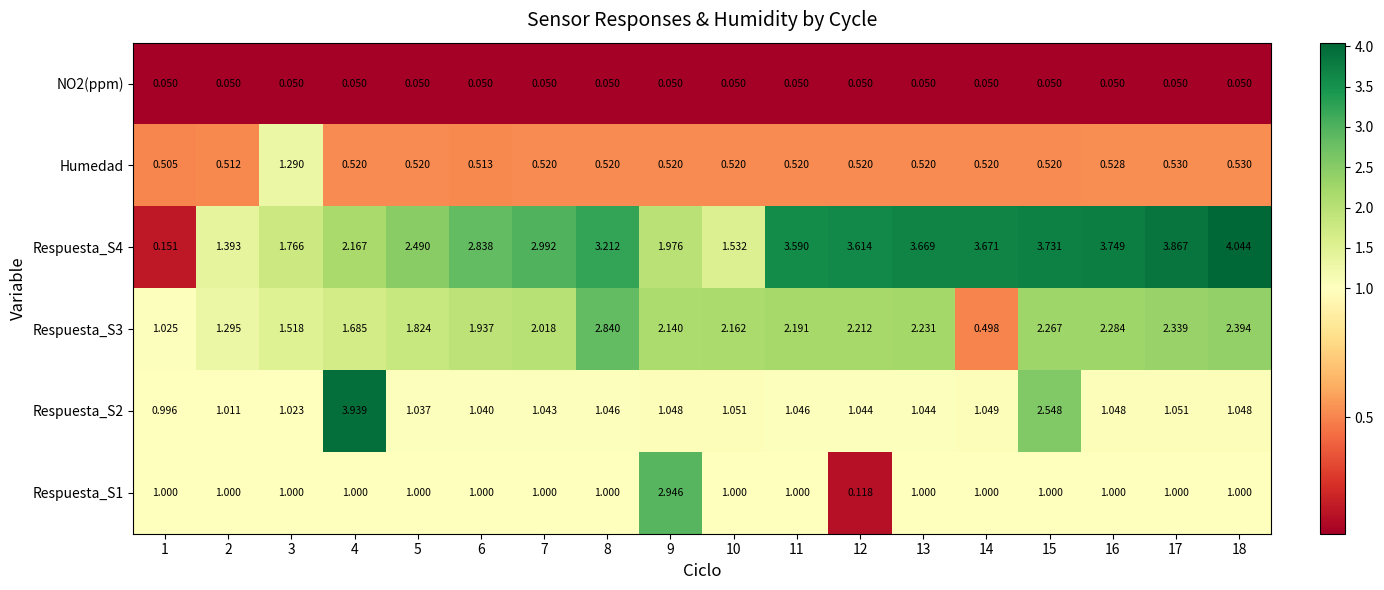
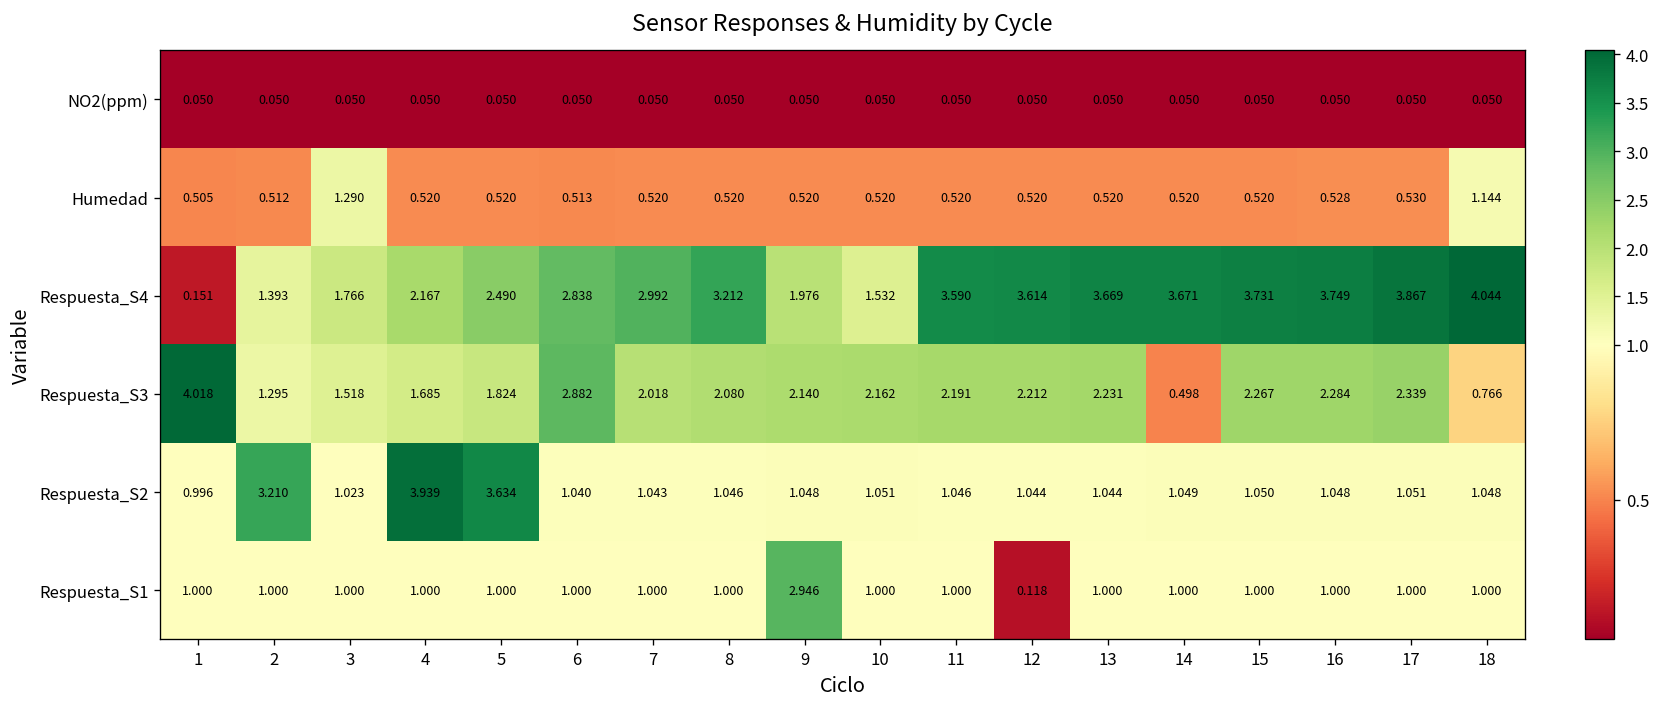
Humedad, 18: 0.530 -> 1.144
Respuesta_S3, 1: 1.025 -> 4.018
Respuesta_S3, 6: 1.937 -> 2.882
Respuesta_S3, 8: 2.840 -> 2.080
Respuesta_S3, 18: 2.394 -> 0.766
Respuesta_S2, 2: 1.011 -> 3.210
Respuesta_S2, 5: 1.037 -> 3.634
Respuesta_S2, 15: 2.548 -> 1.050
